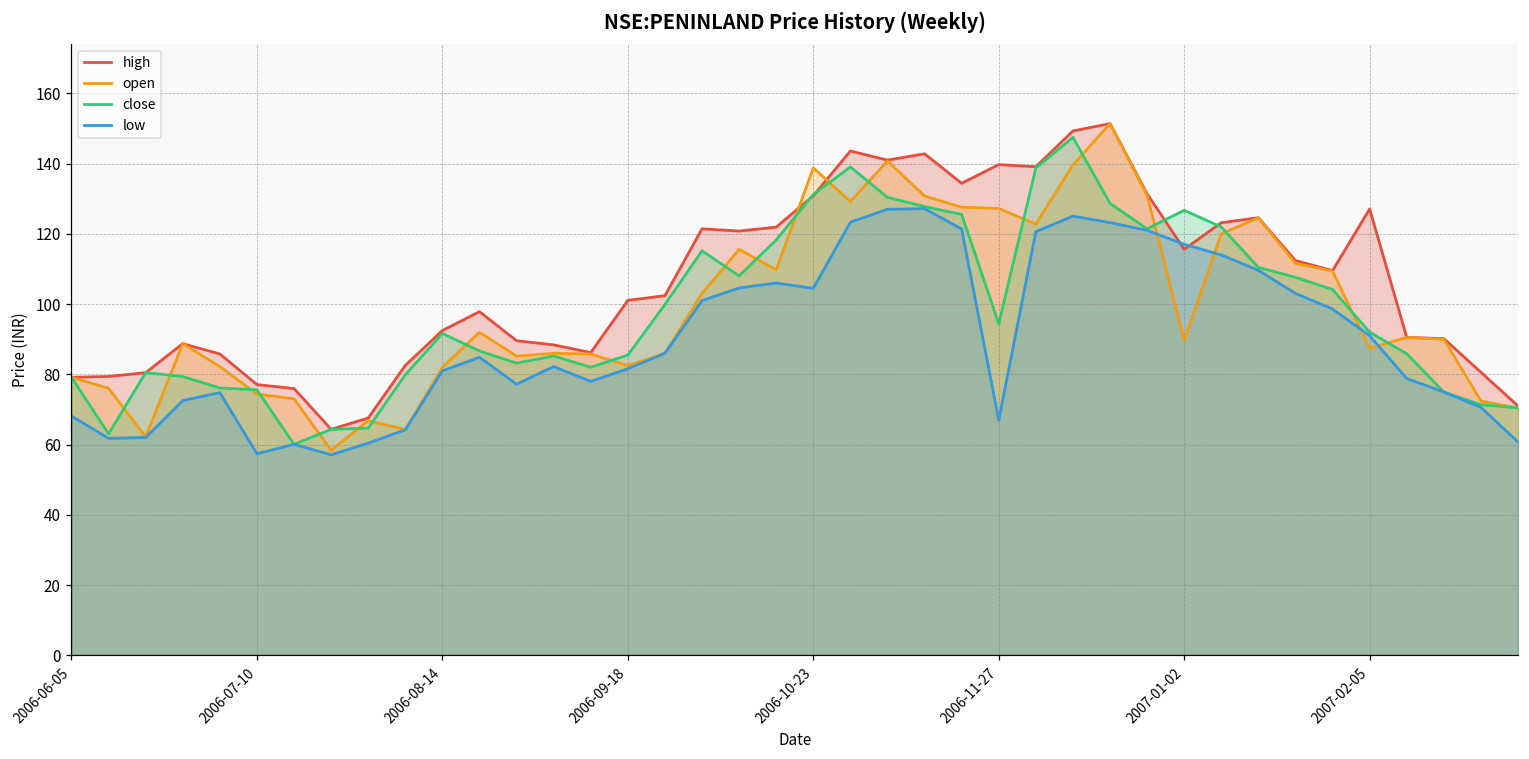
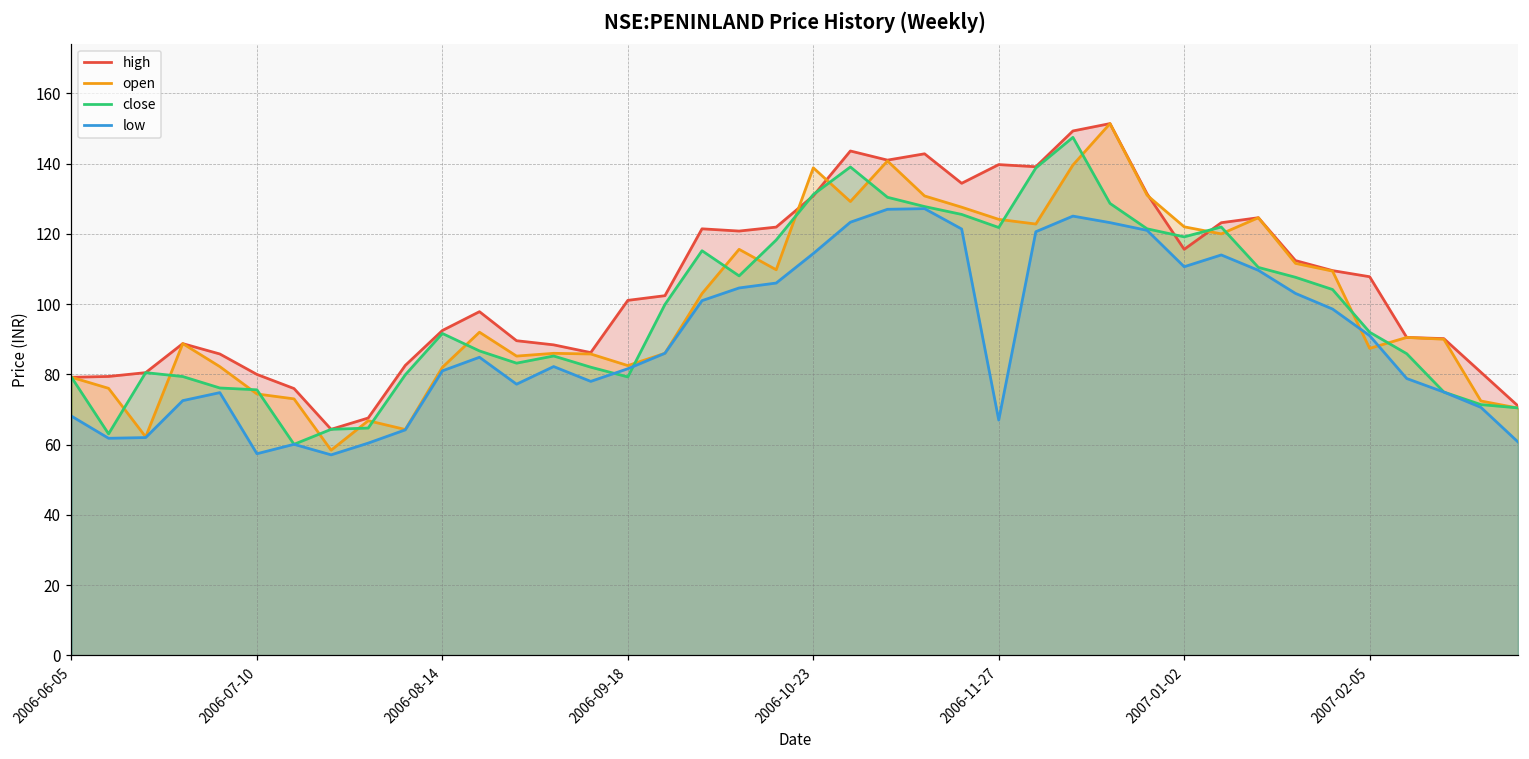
high, 2006-07-10: 77 -> 80
close, 2006-09-18: 85 -> 79
low, 2006-10-23: 105 -> 114
open, 2006-11-27: 127 -> 124
close, 2006-11-27: 94 -> 122
open, 2007-01-02: 90 -> 122
close, 2007-01-02: 127 -> 119
low, 2007-01-02: 117 -> 111
high, 2007-02-05: 127 -> 108
